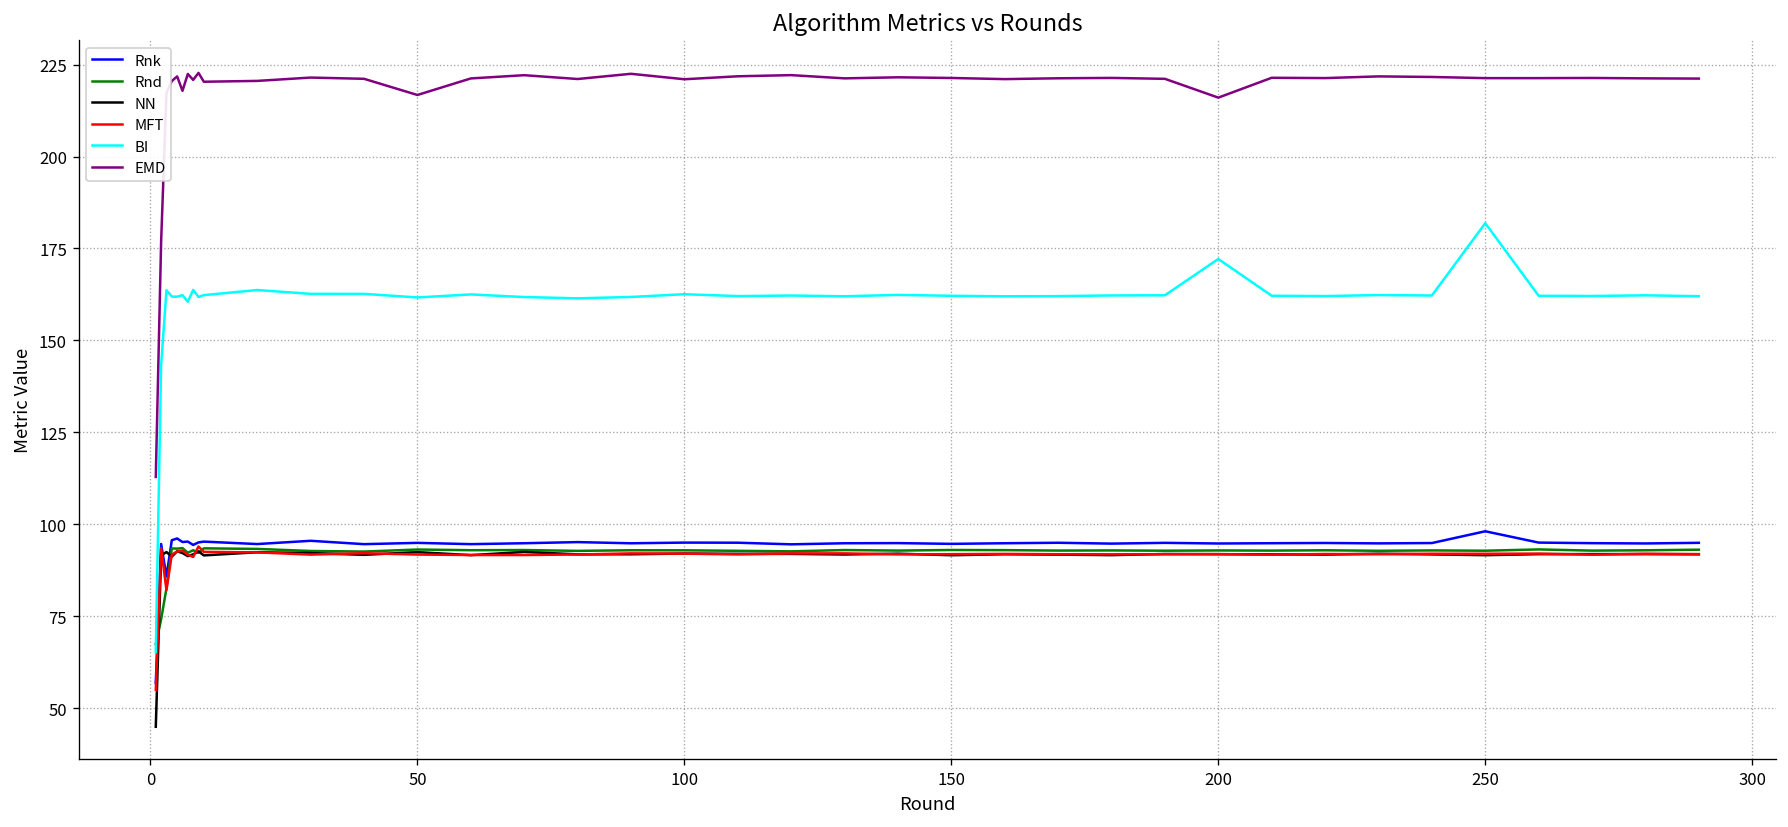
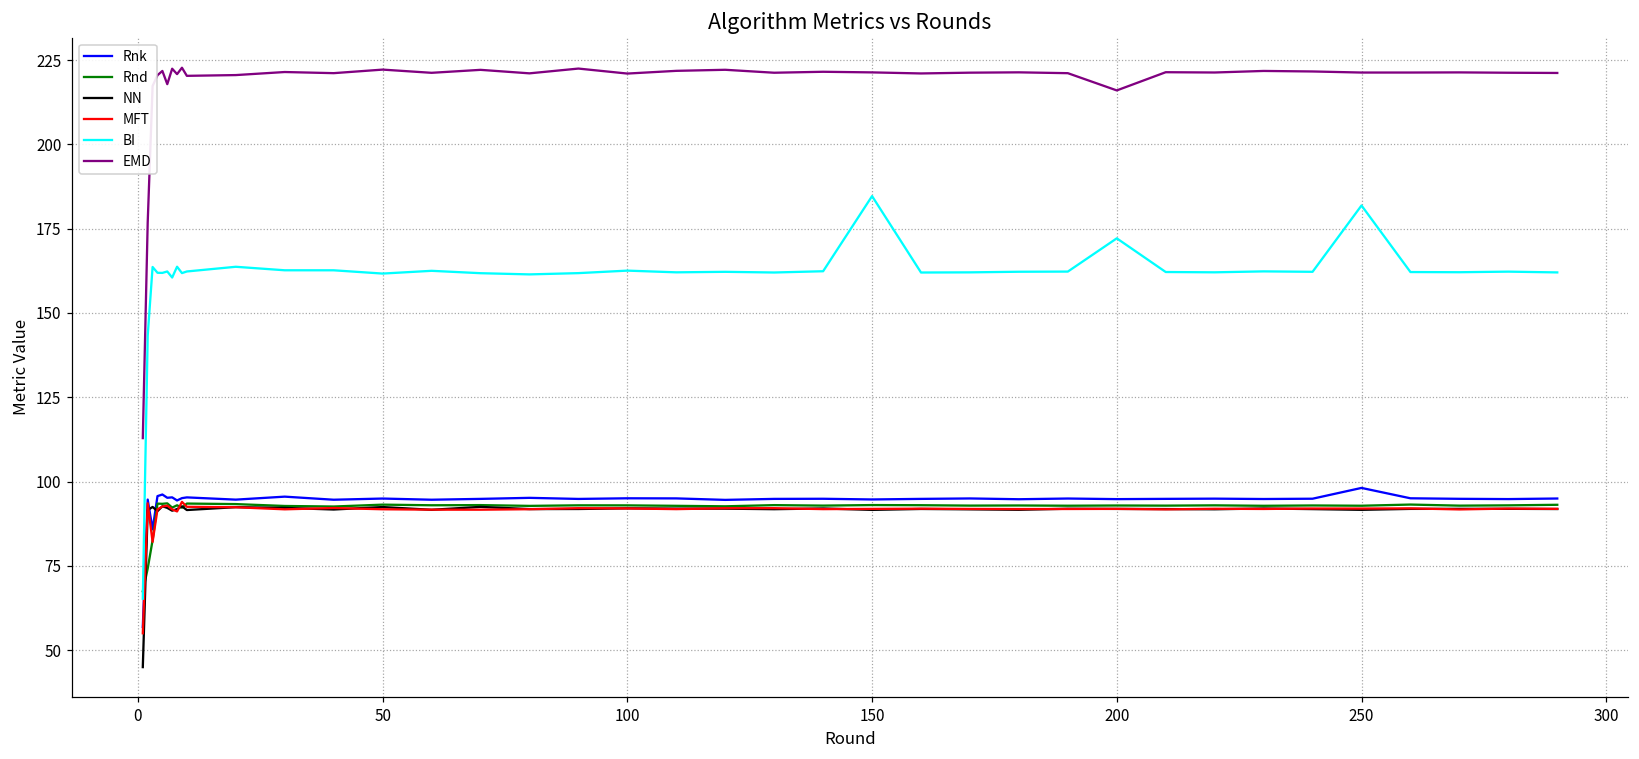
EMD, 50: 217 -> 222
BI, 150: 162 -> 185
